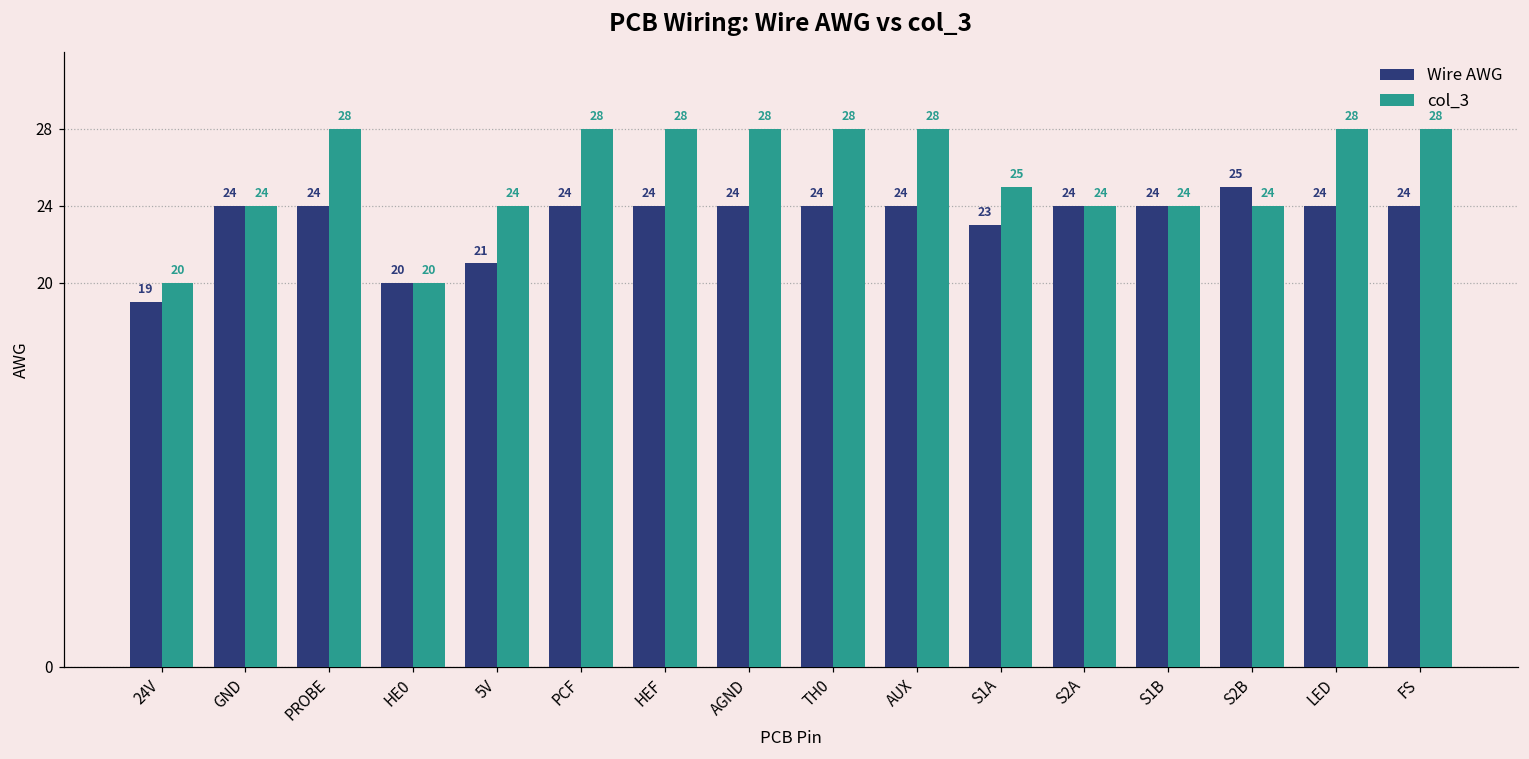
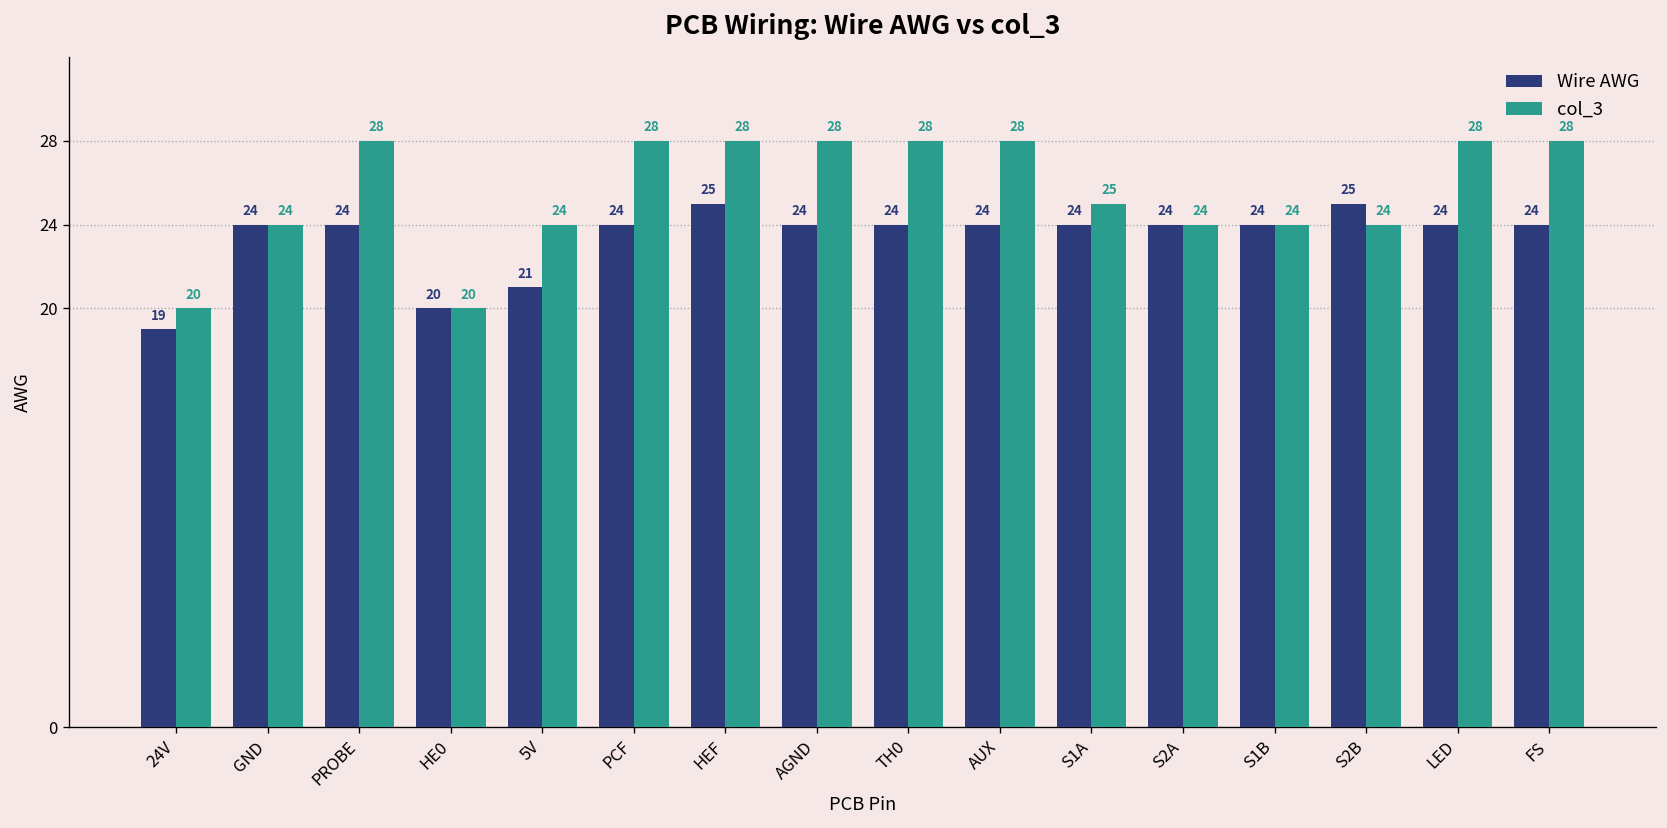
Wire AWG, HEF: 24 -> 25
Wire AWG, S1A: 23 -> 24
